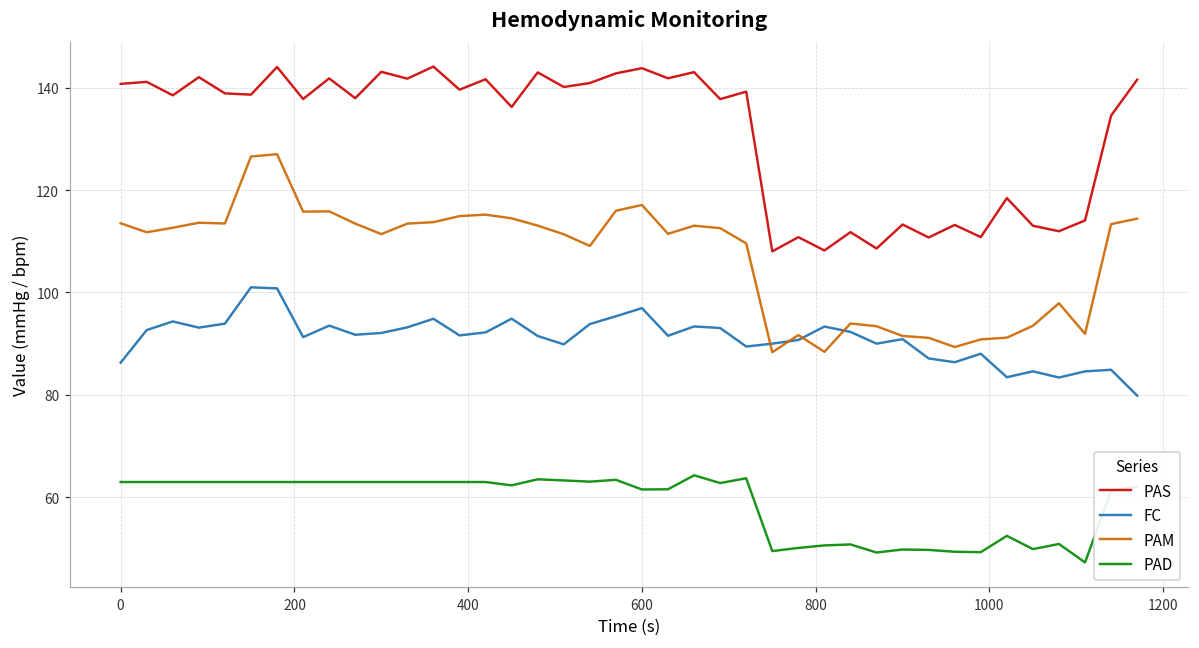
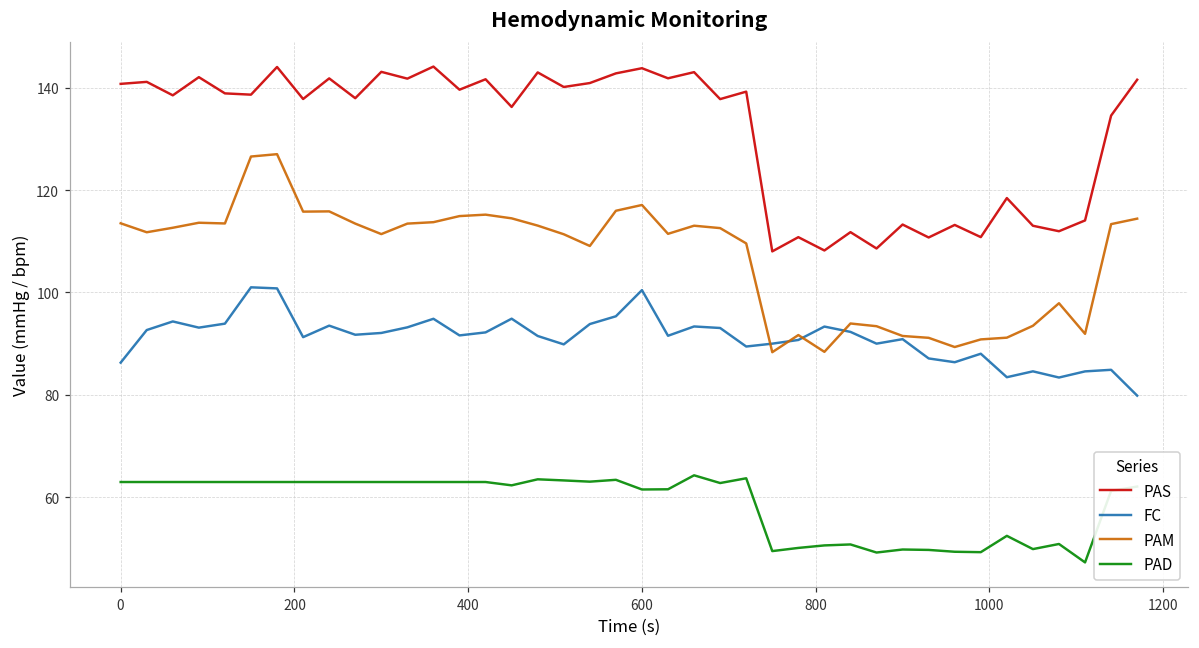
FC, 600: 97 -> 100
